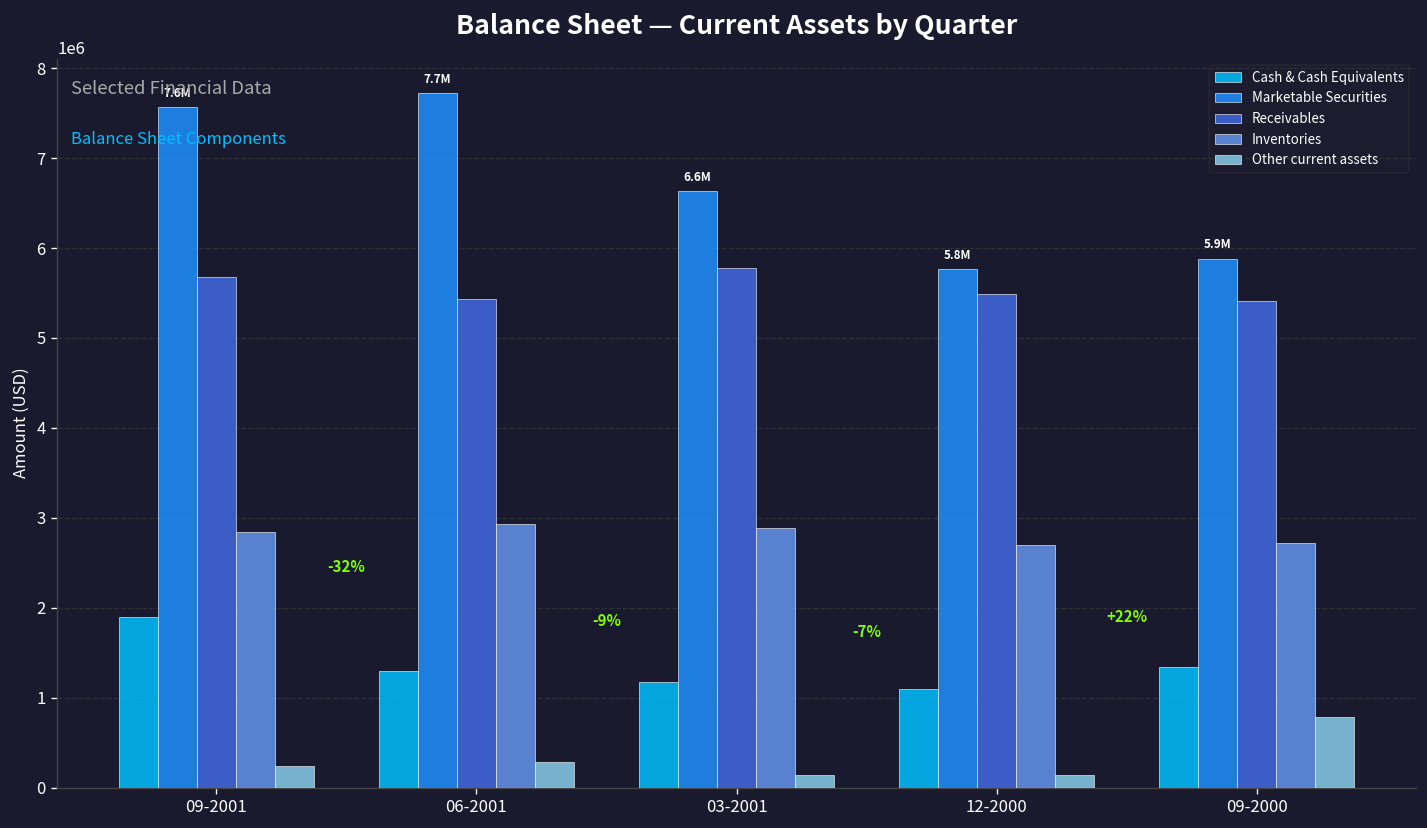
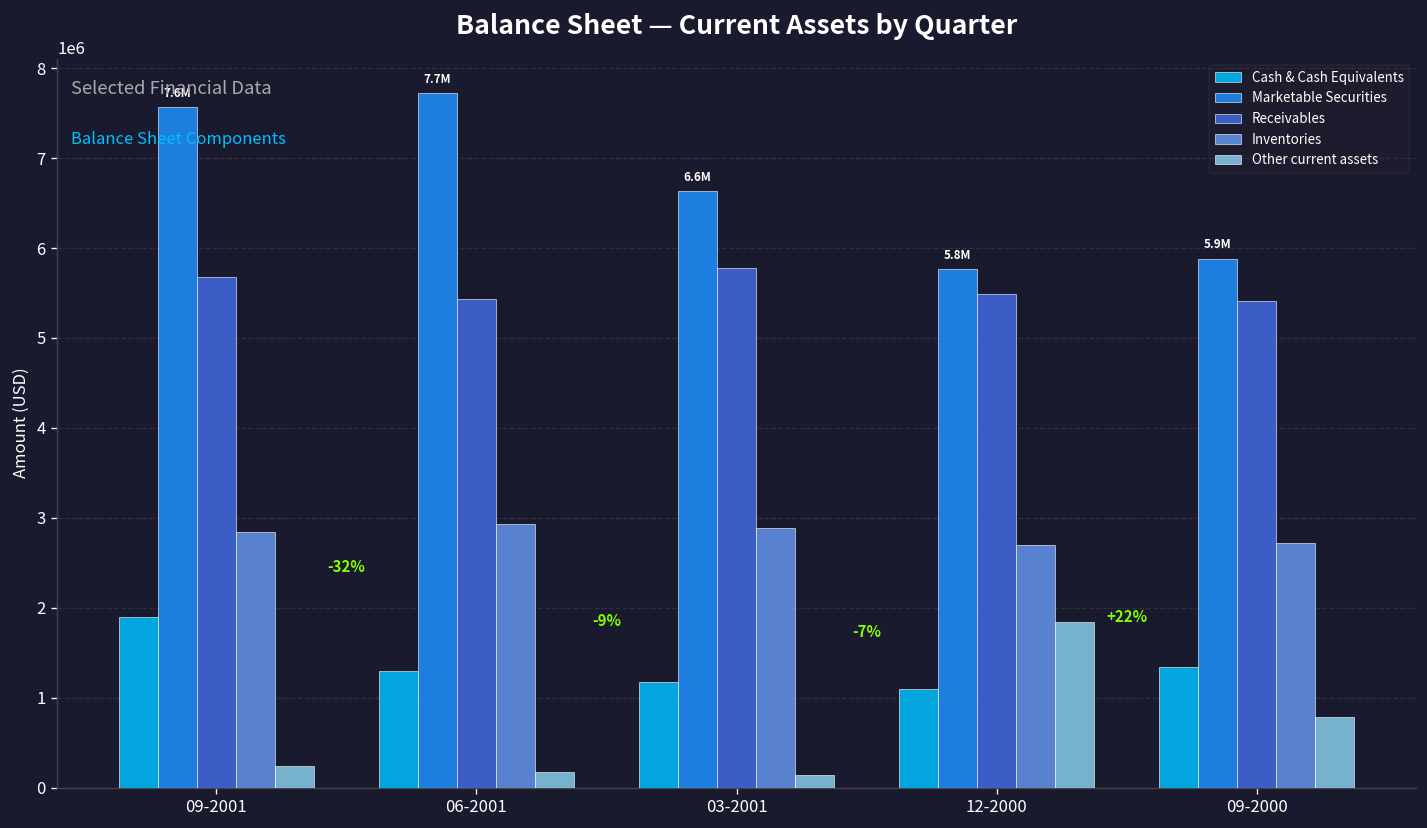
Other current assets, 06-2001: 300000 -> 200000
Other current assets, 12-2000: 100000 -> 1800000
